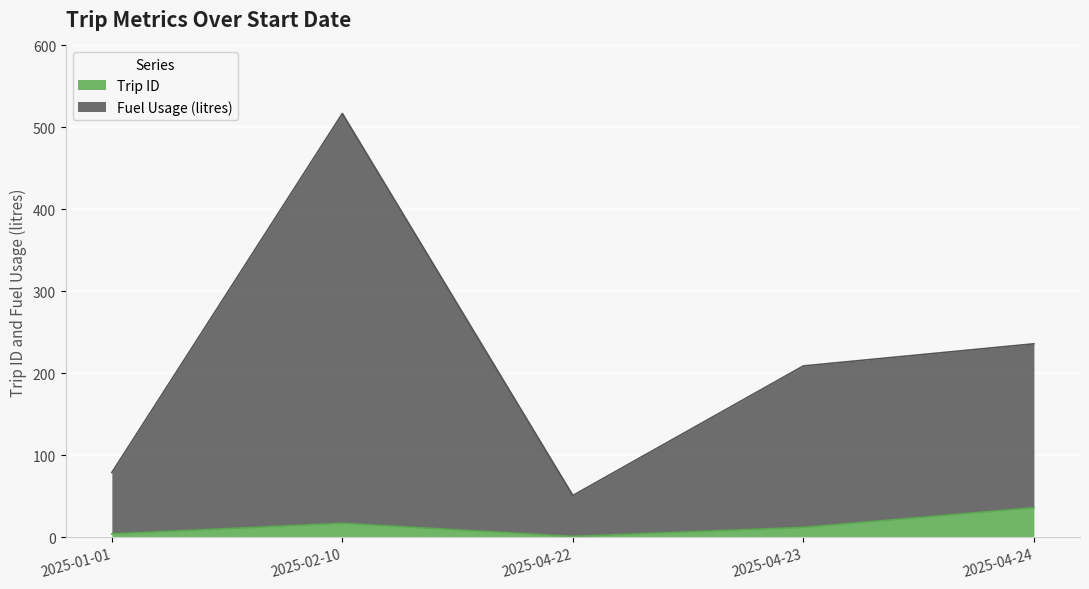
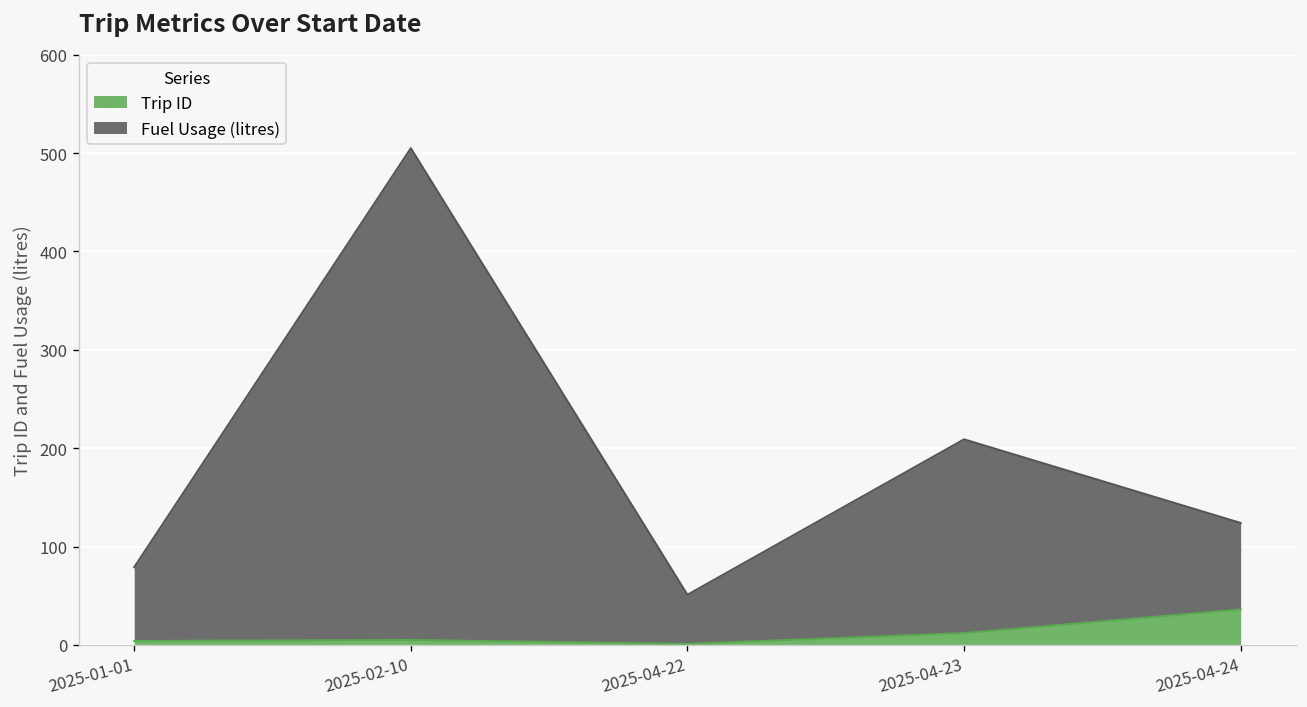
Trip ID, 2025-02-10: 20 -> 10
Fuel Usage (litres), 2025-04-24: 200 -> 90
